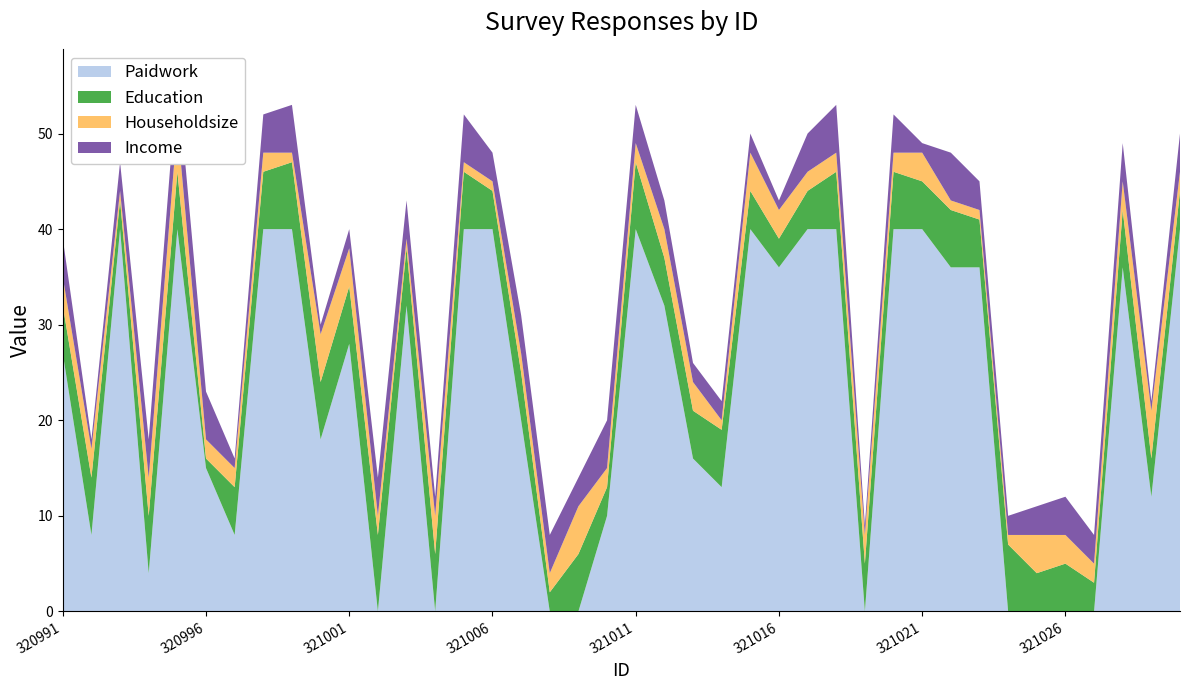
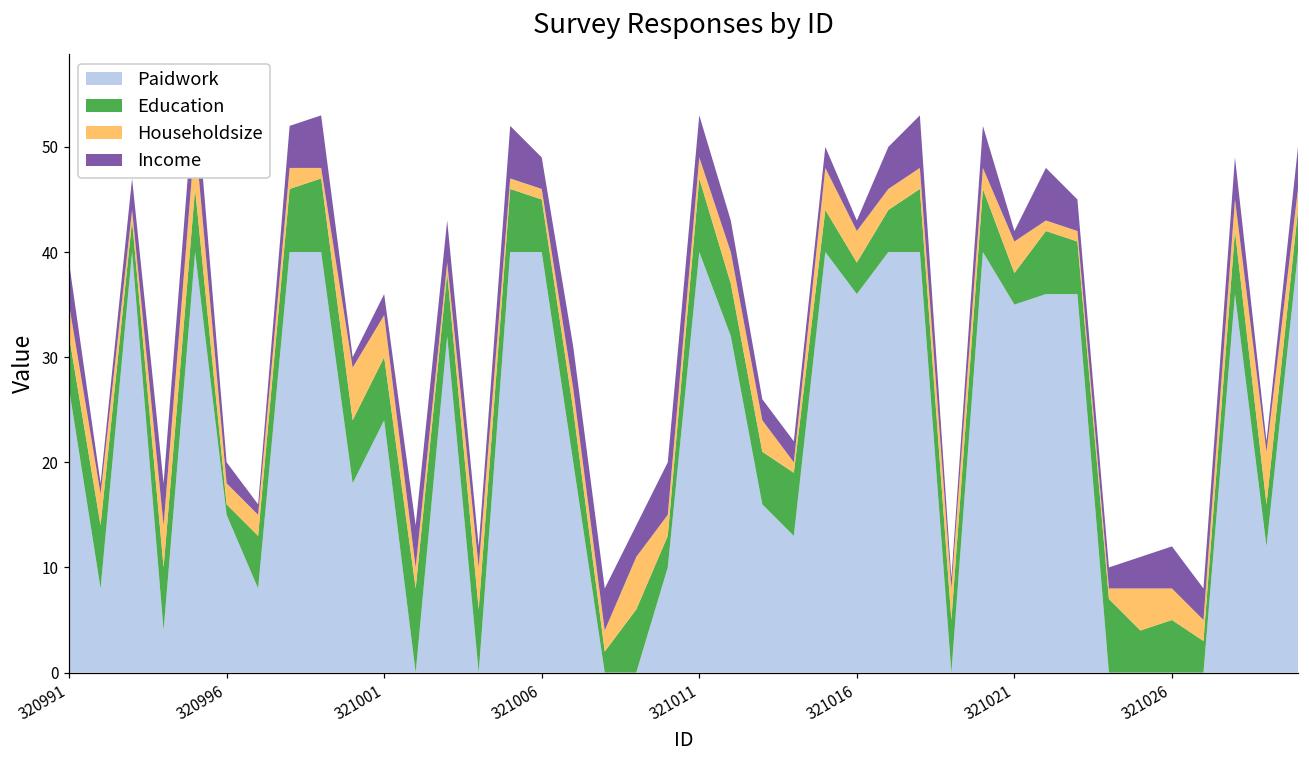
Income, 320996: 5 -> 2
Paidwork, 321001: 28 -> 24
Education, 321006: 4 -> 5
Paidwork, 321021: 40 -> 35
Education, 321021: 5 -> 3
